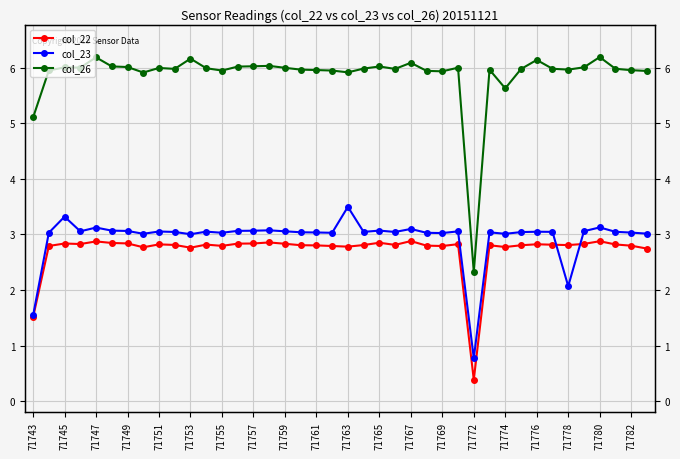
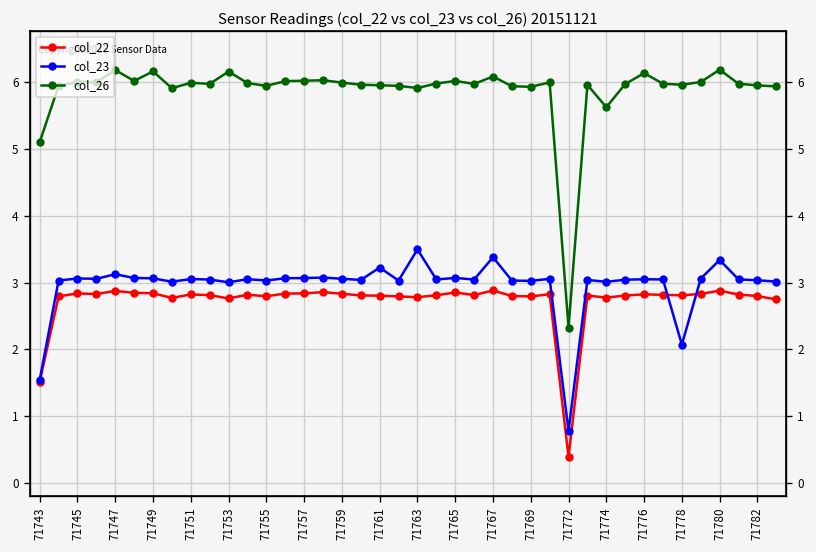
col_23, 71745: 3.3 -> 3.1
col_26, 71749: 6.0 -> 6.2
col_23, 71761: 3.0 -> 3.2
col_23, 71767: 3.1 -> 3.4
col_23, 71780: 3.1 -> 3.3
